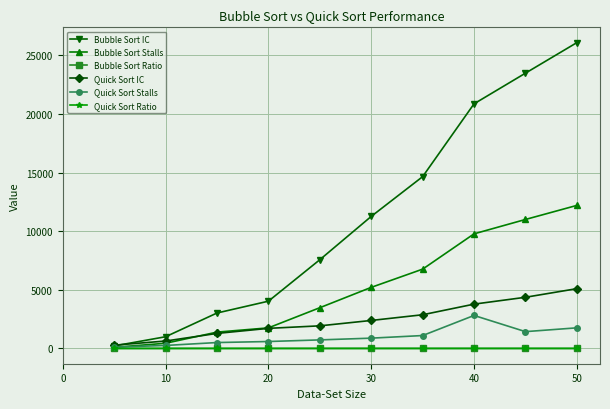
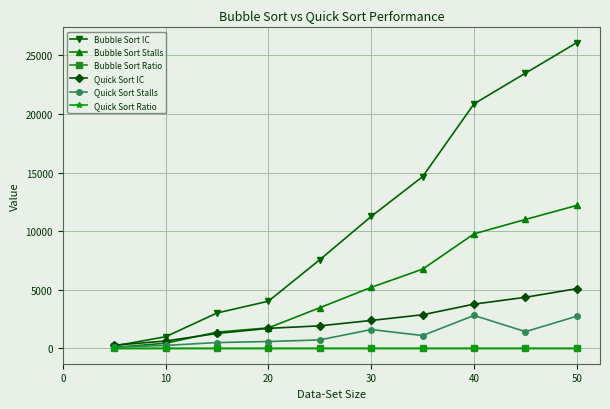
Quick Sort Stalls, 30: 900 -> 1600
Quick Sort Stalls, 50: 1800 -> 2700
